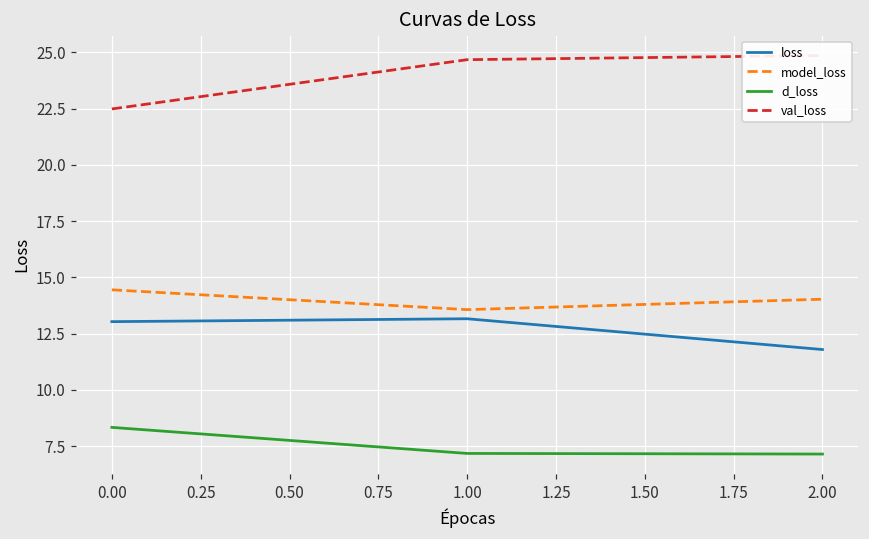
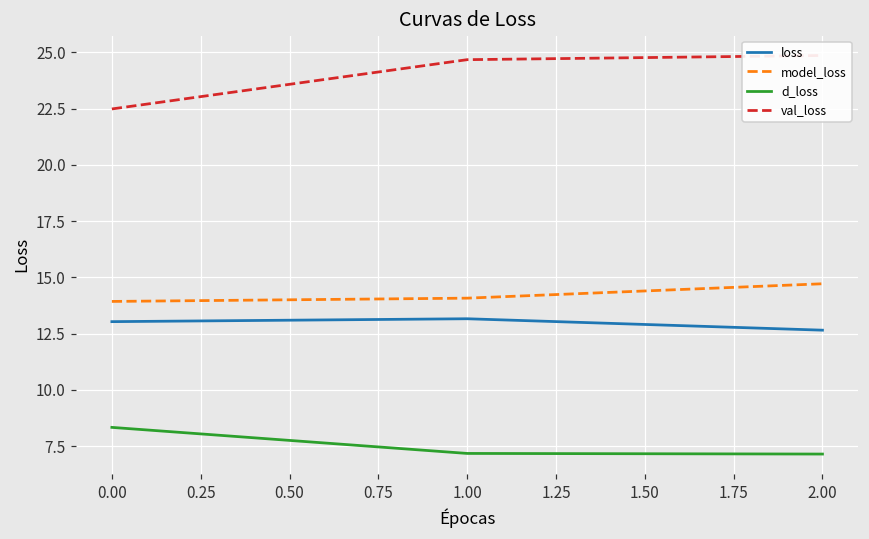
model_loss, 0.00: 14.4 -> 13.9
model_loss, 1.00: 13.6 -> 14.1
loss, 2.00: 11.8 -> 12.7
model_loss, 2.00: 14.0 -> 14.7
